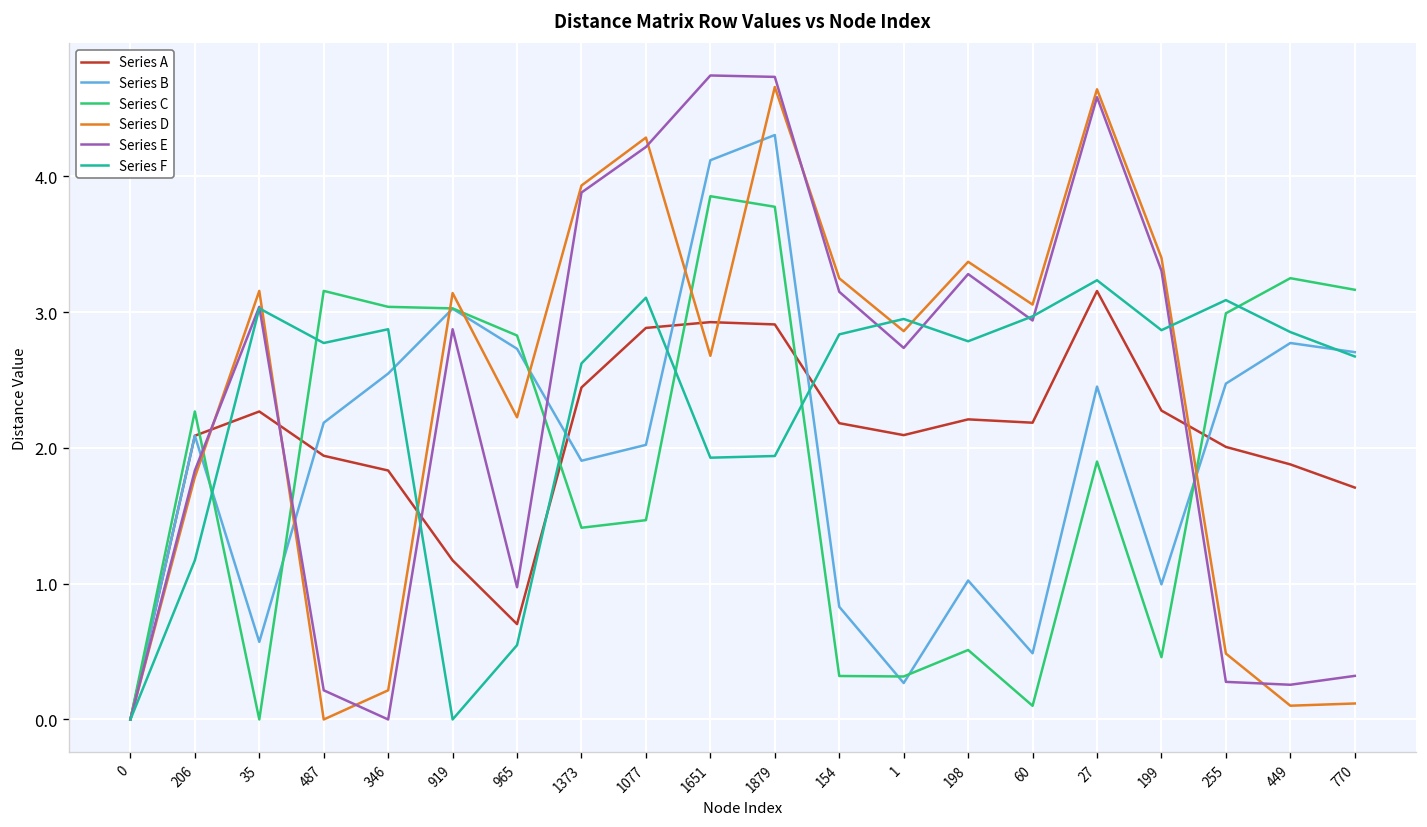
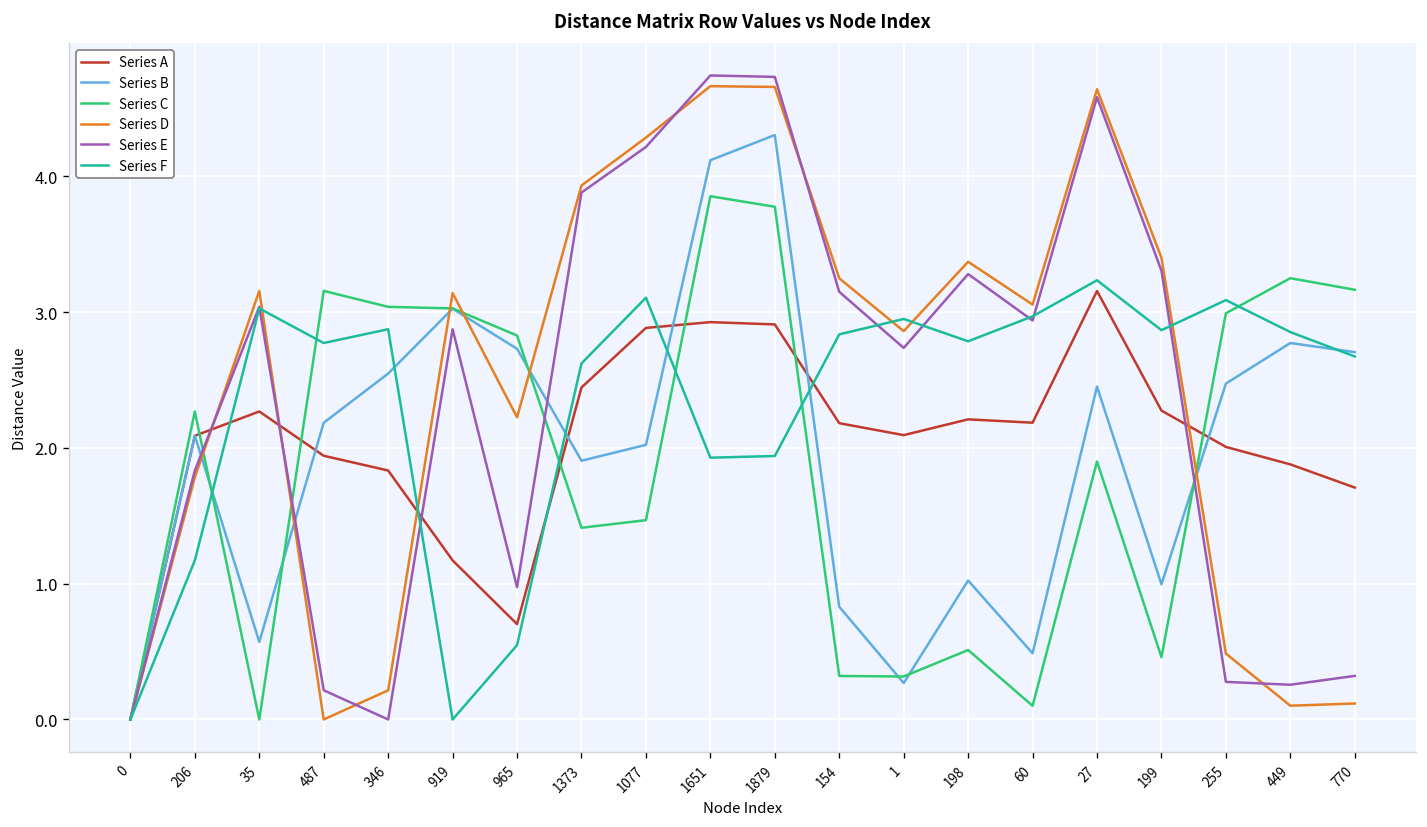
Series D, 1651: 2.68 -> 4.67
